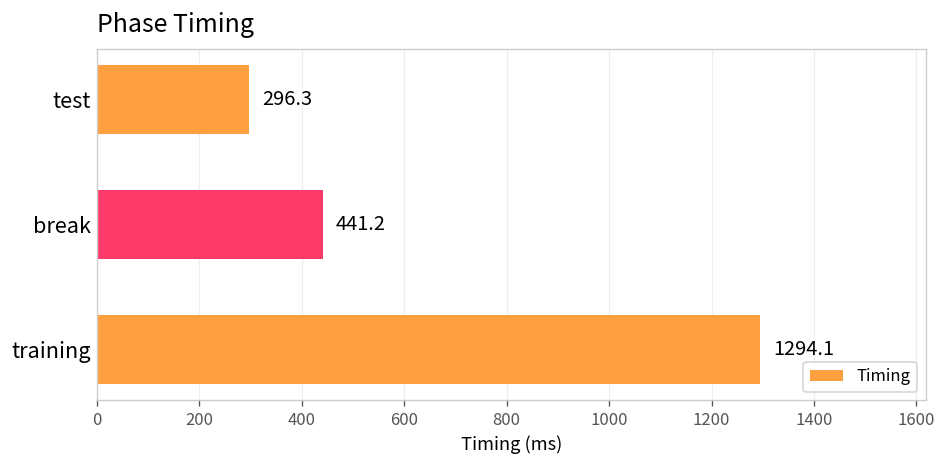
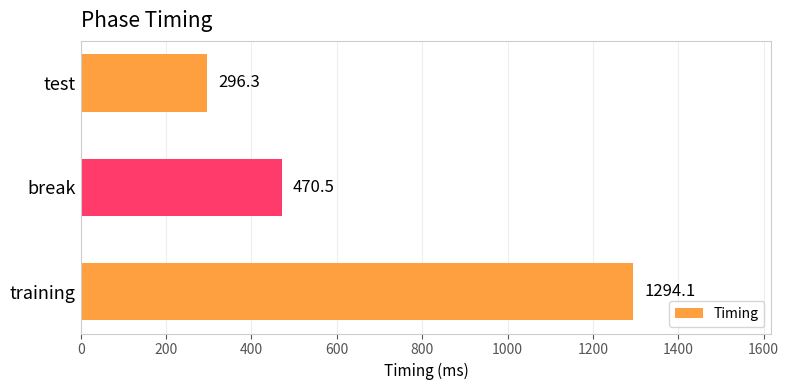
break: 441.2 -> 470.5
